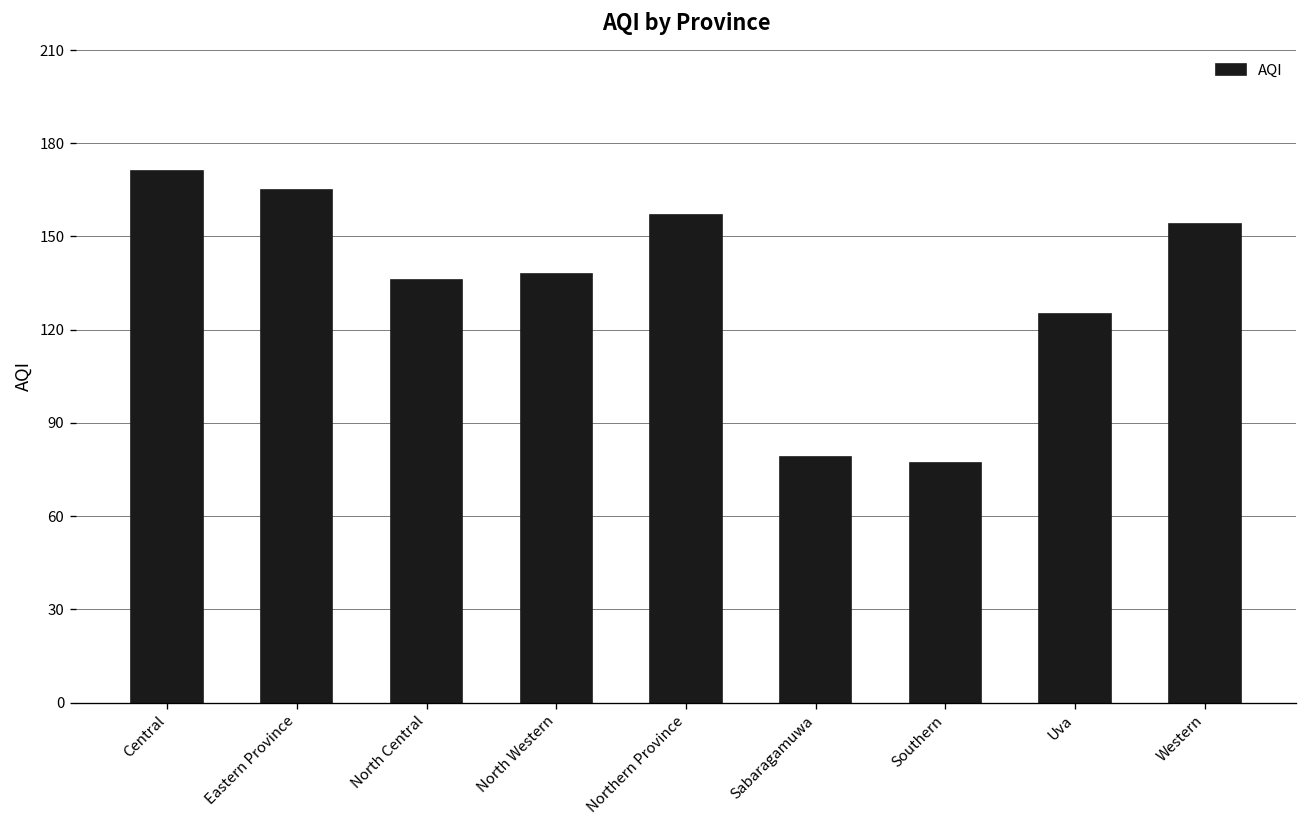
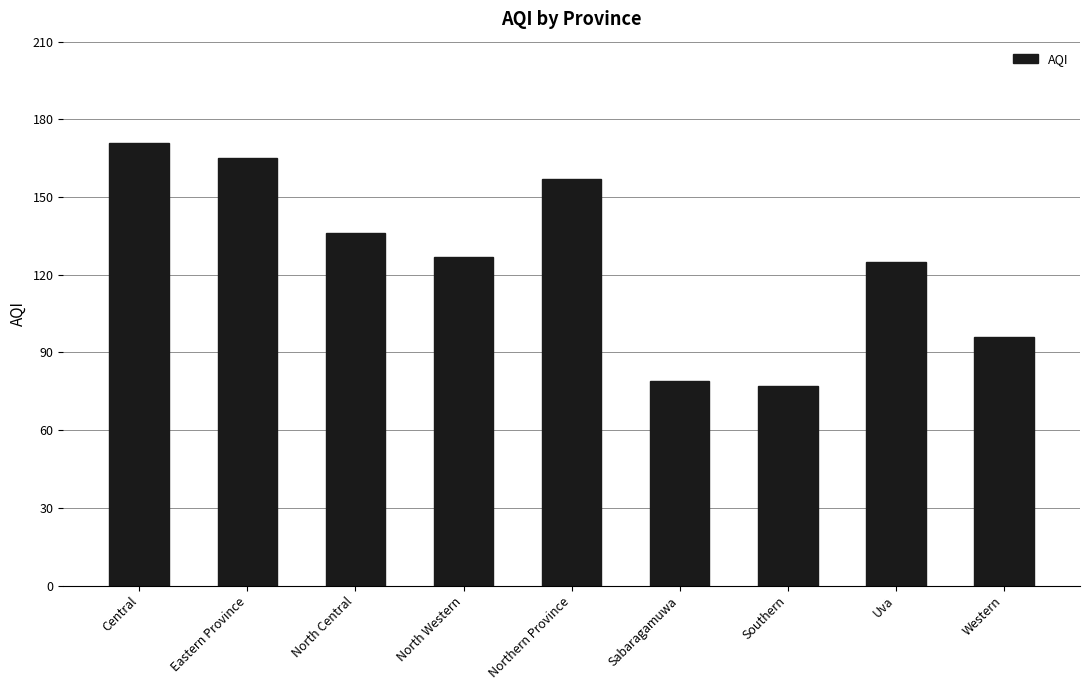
North Western: 138 -> 127
Western: 154 -> 96
